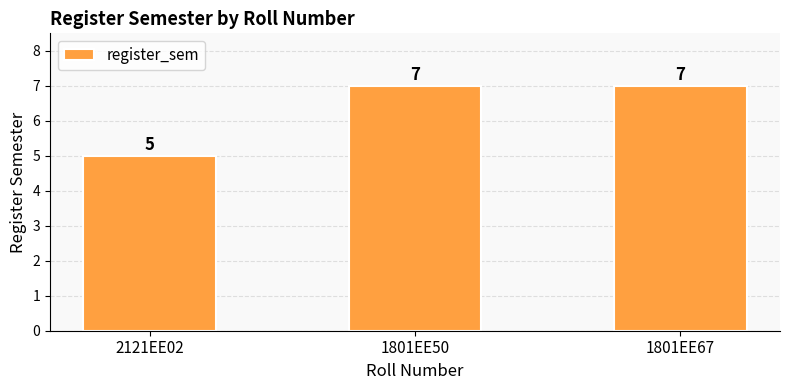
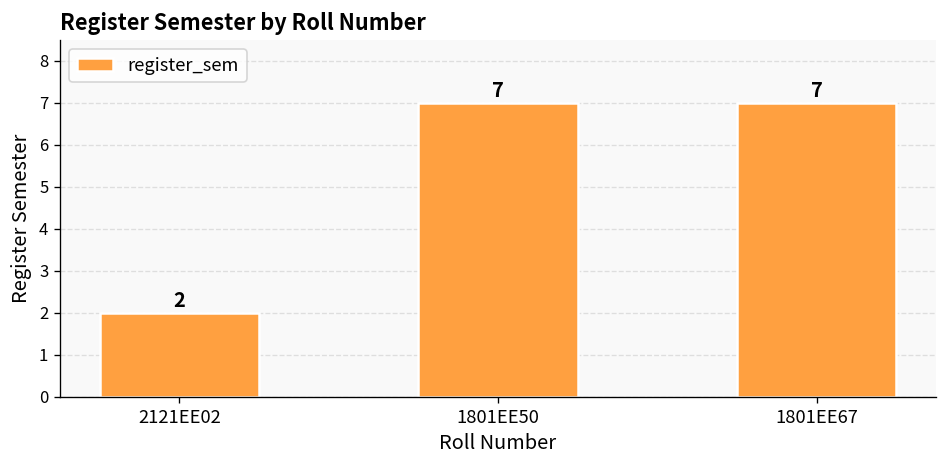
2121EE02: 5 -> 2
